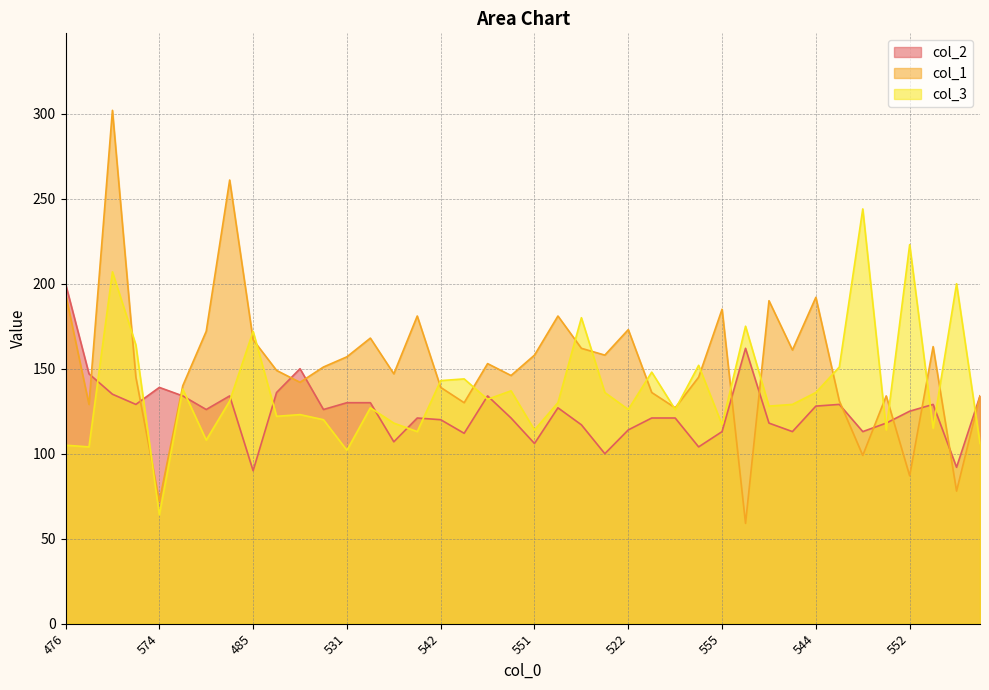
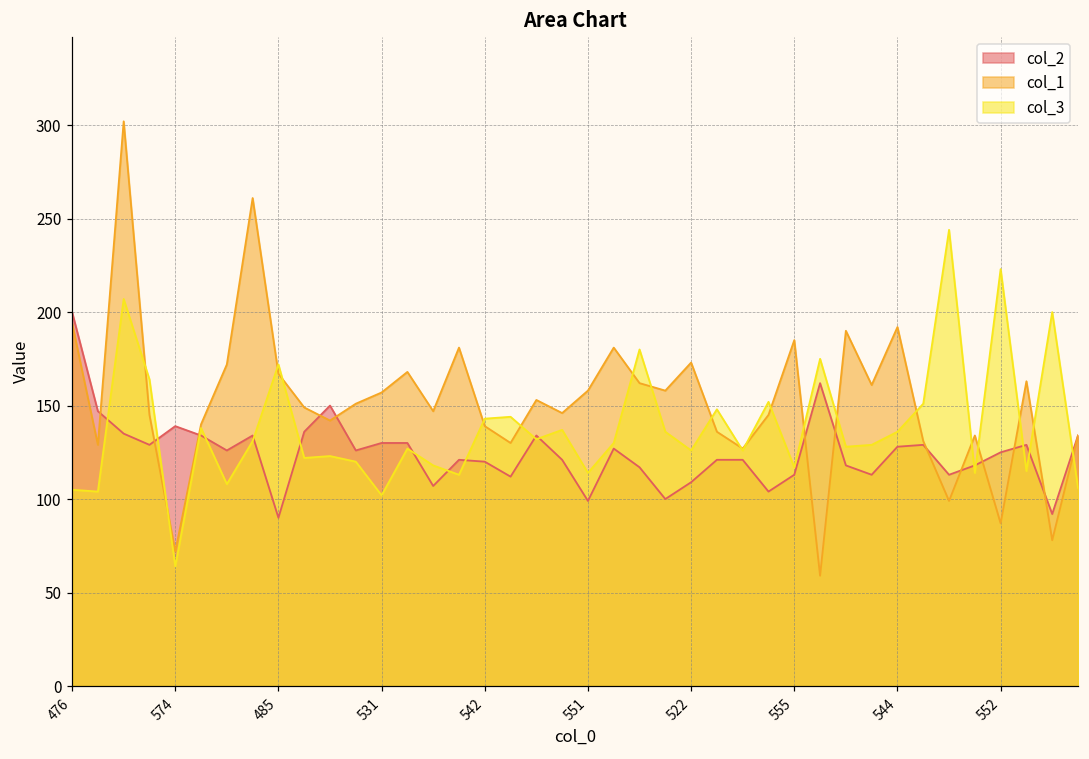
col_2, 551: 106 -> 99
col_2, 522: 114 -> 109
